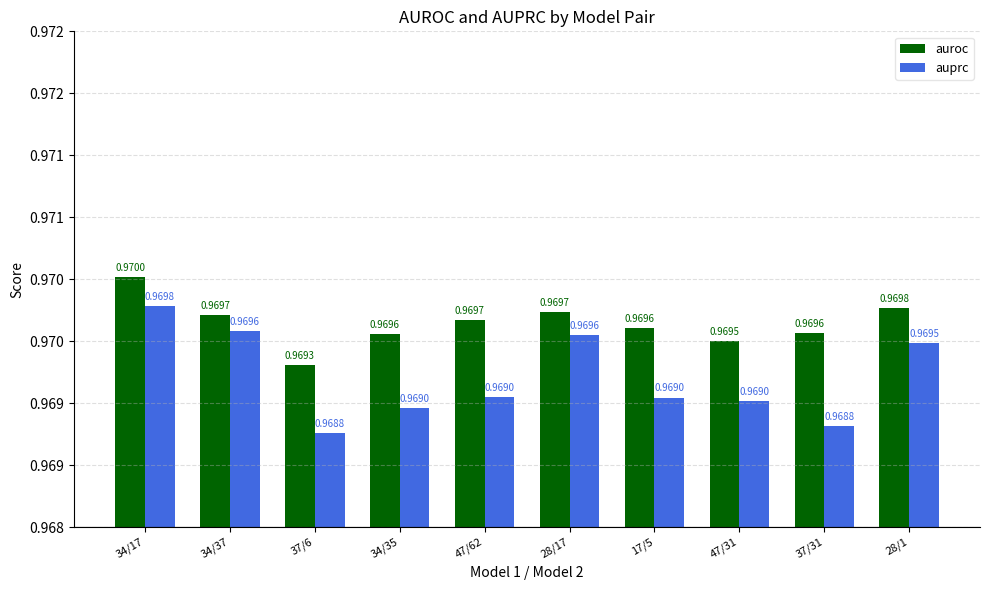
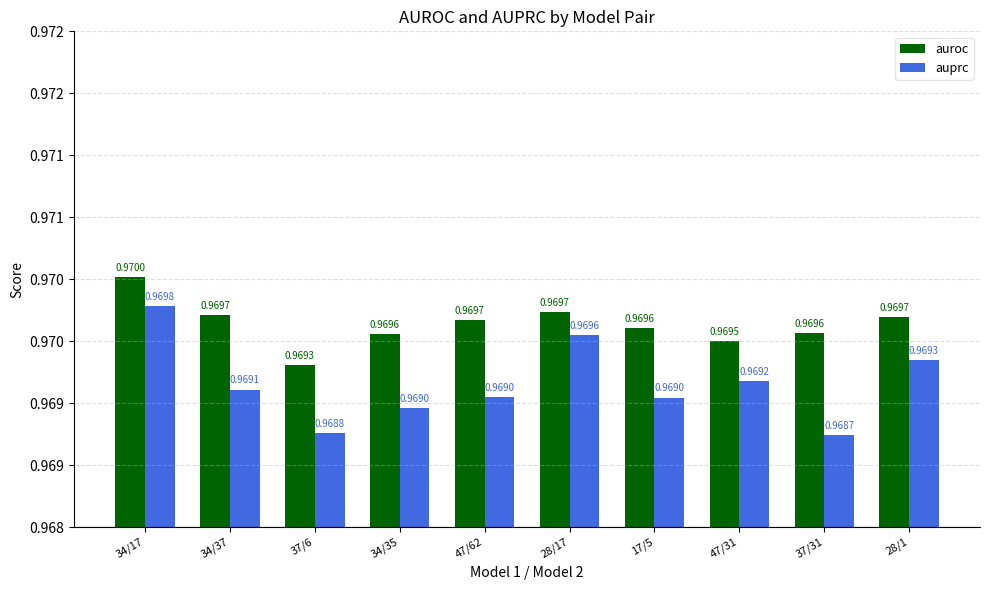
auprc, 34/37: 0.9696 -> 0.9691
auprc, 47/31: 0.9690 -> 0.9692
auprc, 37/31: 0.9688 -> 0.9687
auroc, 28/1: 0.9698 -> 0.9697
auprc, 28/1: 0.9695 -> 0.9693
